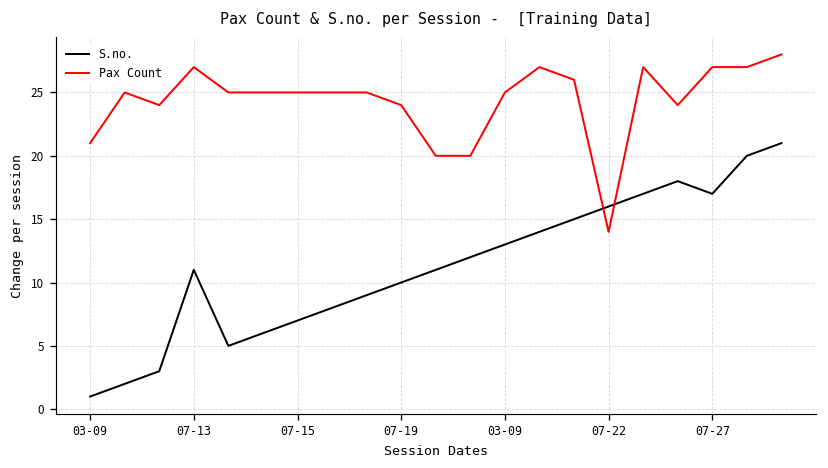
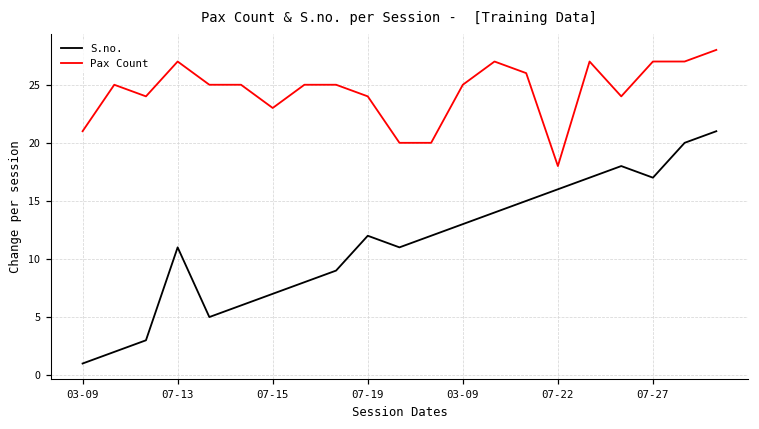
Pax Count, 07-15: 25 -> 23
S.no., 07-19: 10 -> 12
Pax Count, 07-22: 14 -> 18
